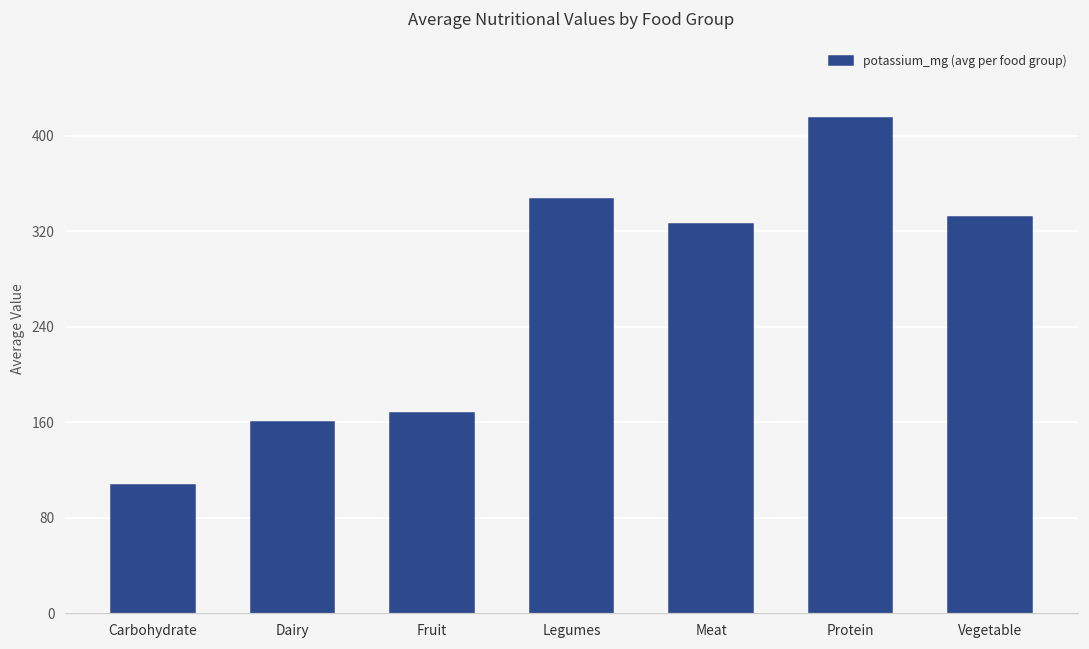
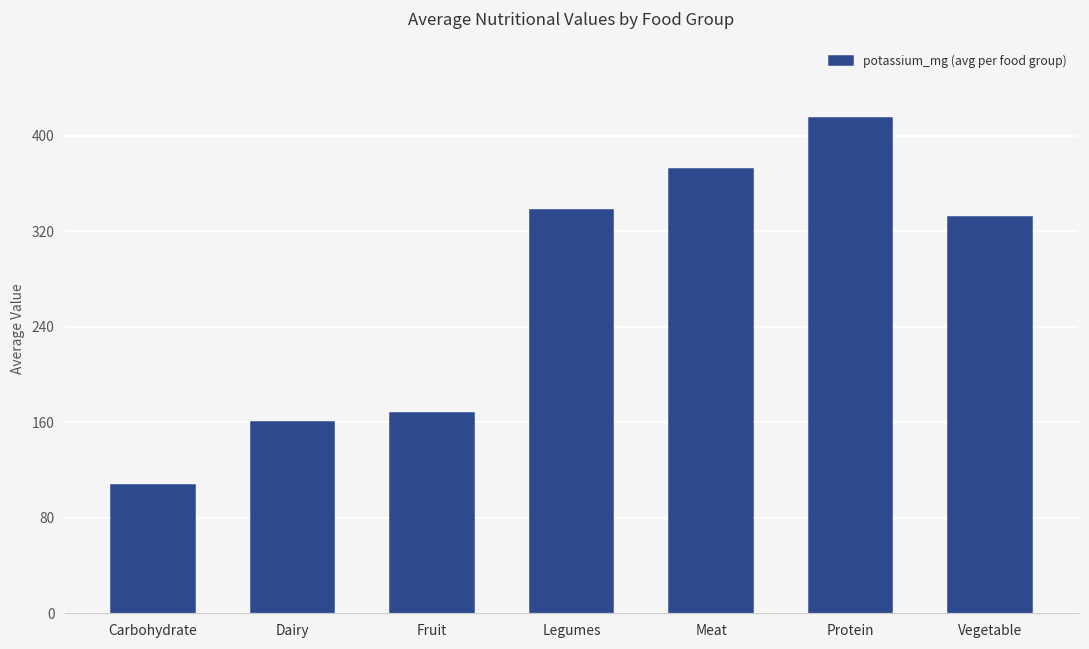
Legumes: 347 -> 338
Meat: 326 -> 372
